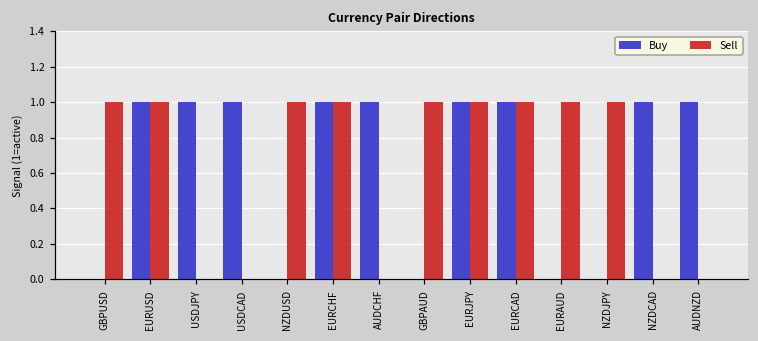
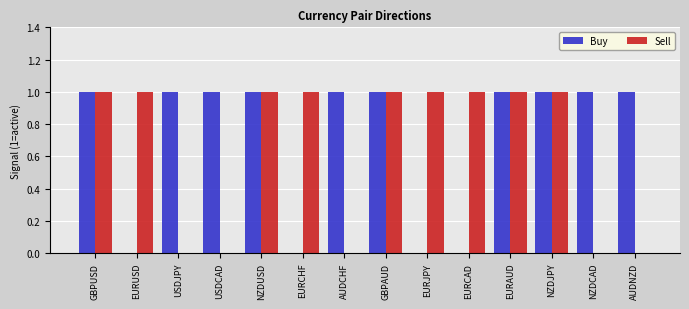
Buy, GBPUSD: 0 -> 1
Buy, EURUSD: 1 -> 0
Buy, NZDUSD: 0 -> 1
Buy, EURCHF: 1 -> 0
Buy, GBPAUD: 0 -> 1
Buy, EURJPY: 1 -> 0
Buy, EURCAD: 1 -> 0
Buy, EURAUD: 0 -> 1
Buy, NZDJPY: 0 -> 1
